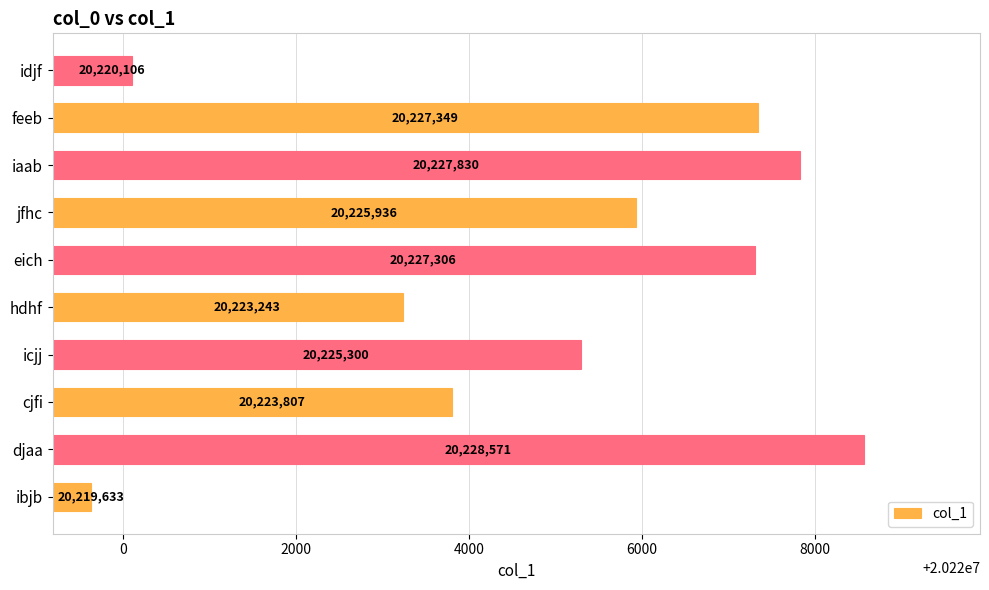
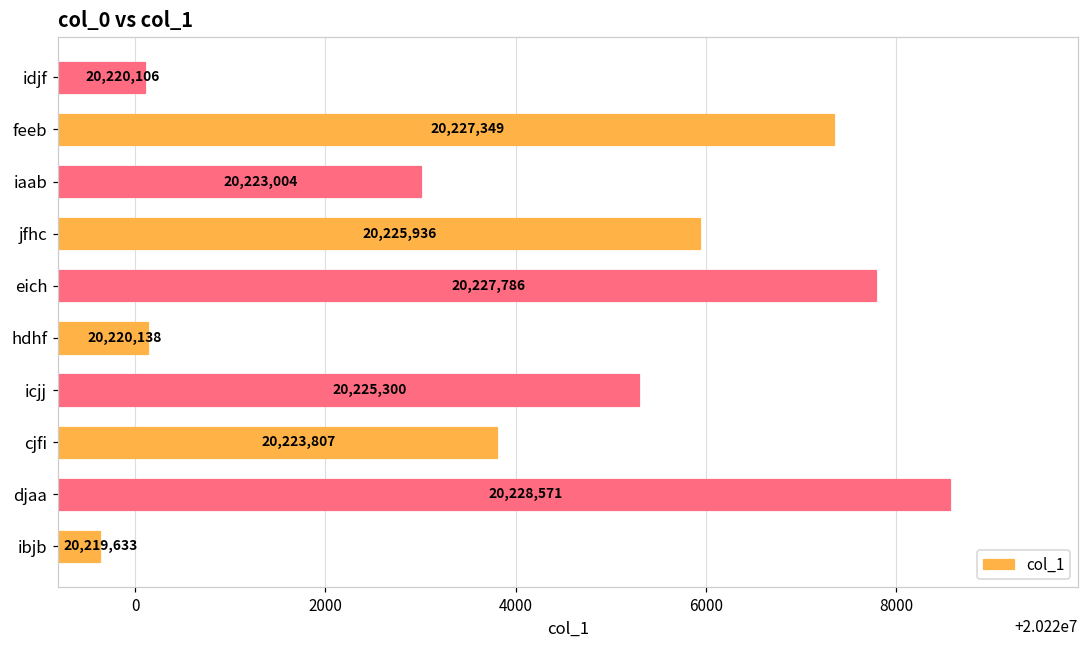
iaab: 20,227,830 -> 20,223,004
eich: 20,227,306 -> 20,227,786
hdhf: 20,223,243 -> 20,220,138
